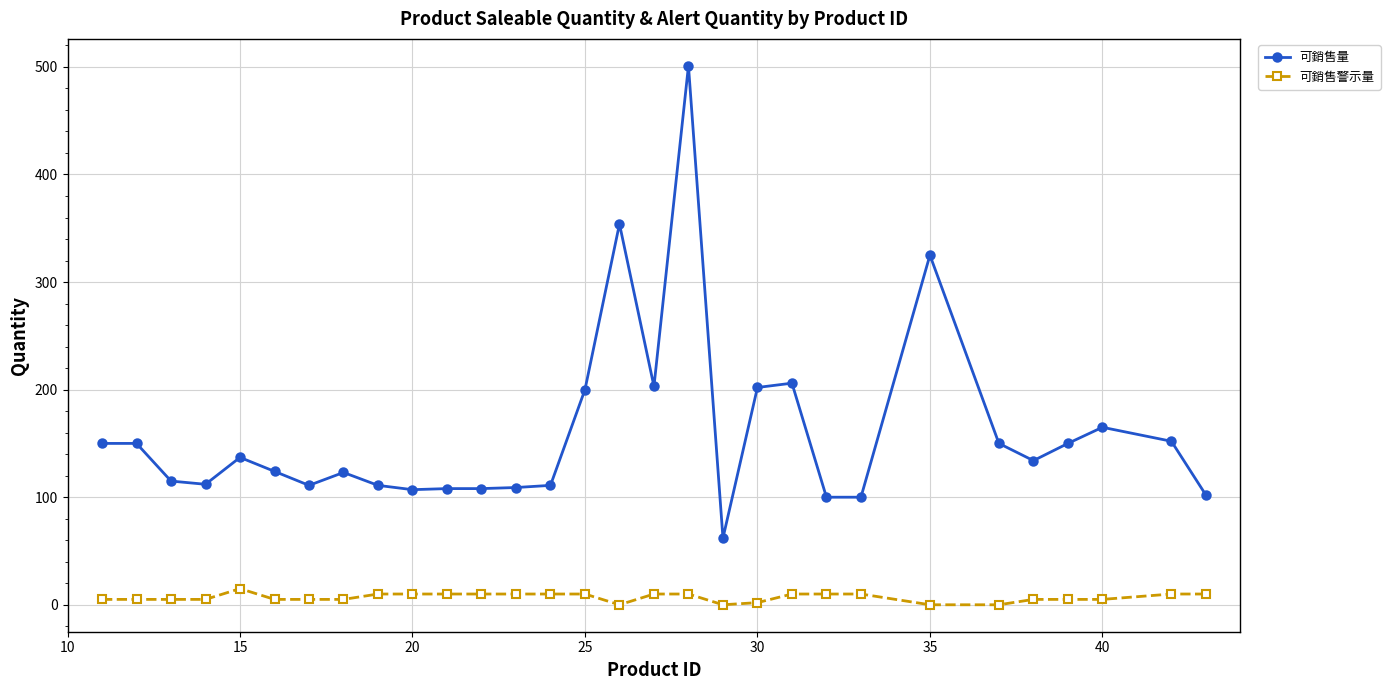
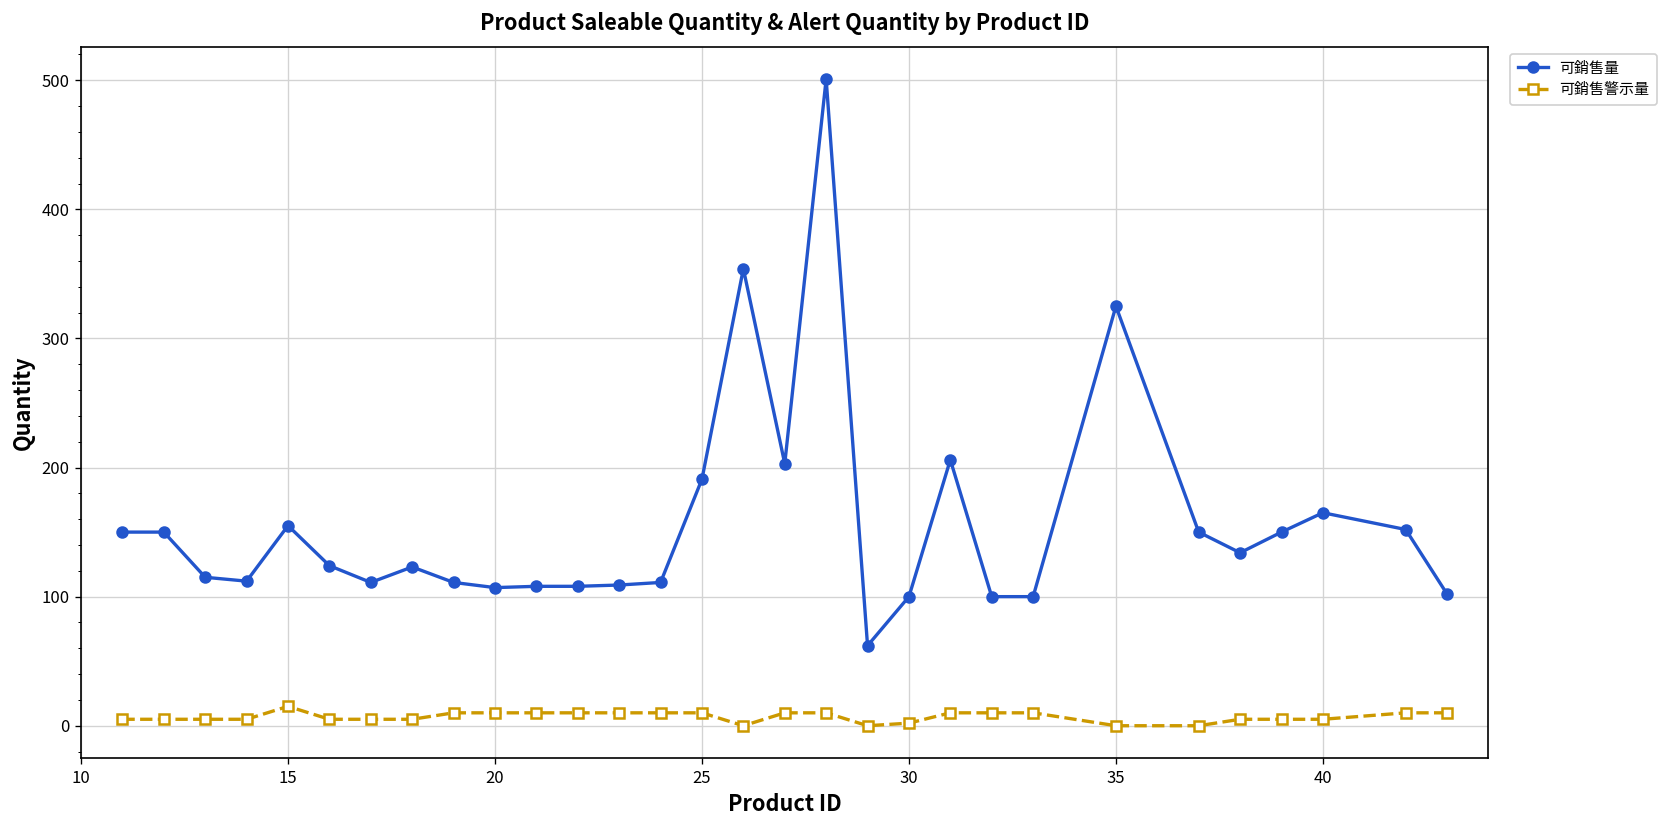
可銷售量, 15: 137 -> 155
可銷售量, 25: 200 -> 191
可銷售量, 30: 202 -> 100
